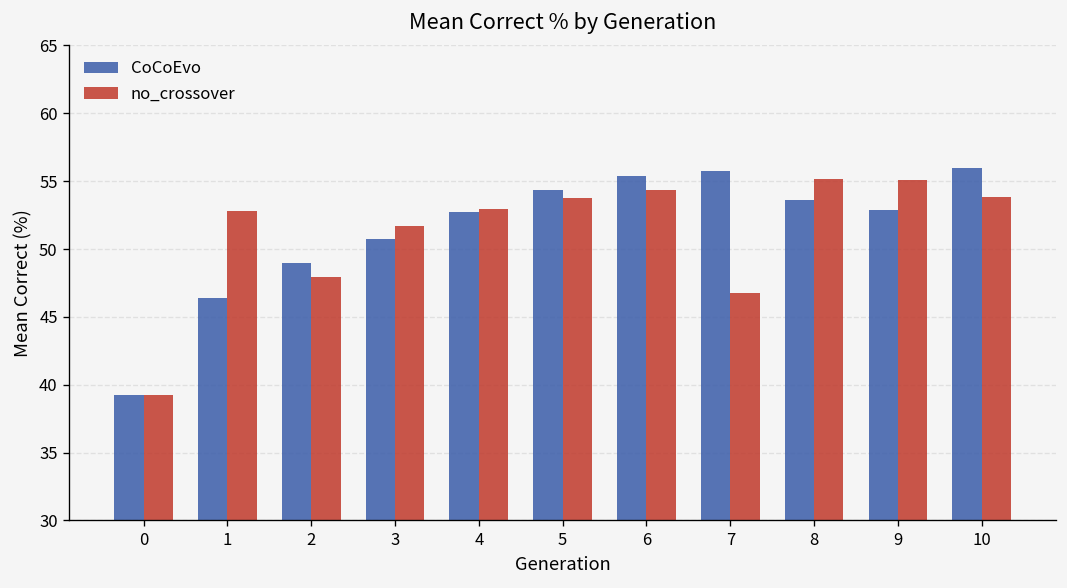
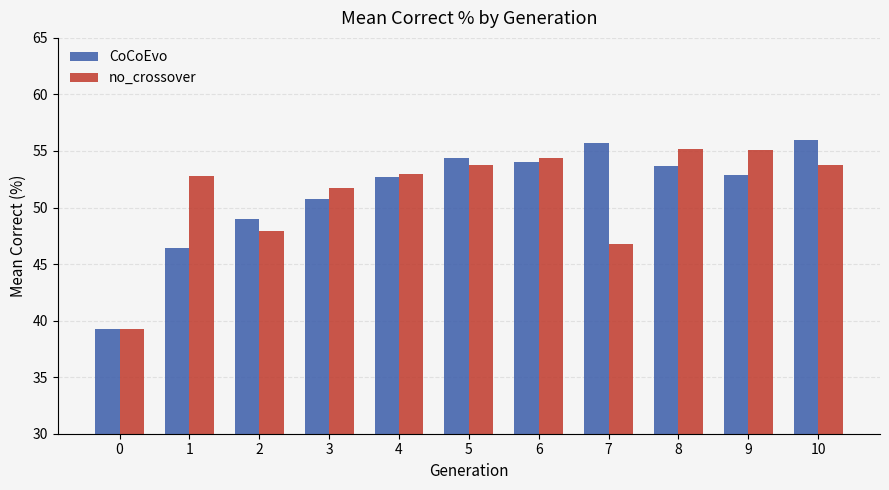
CoCoEvo, 6: 55.4 -> 54.0
